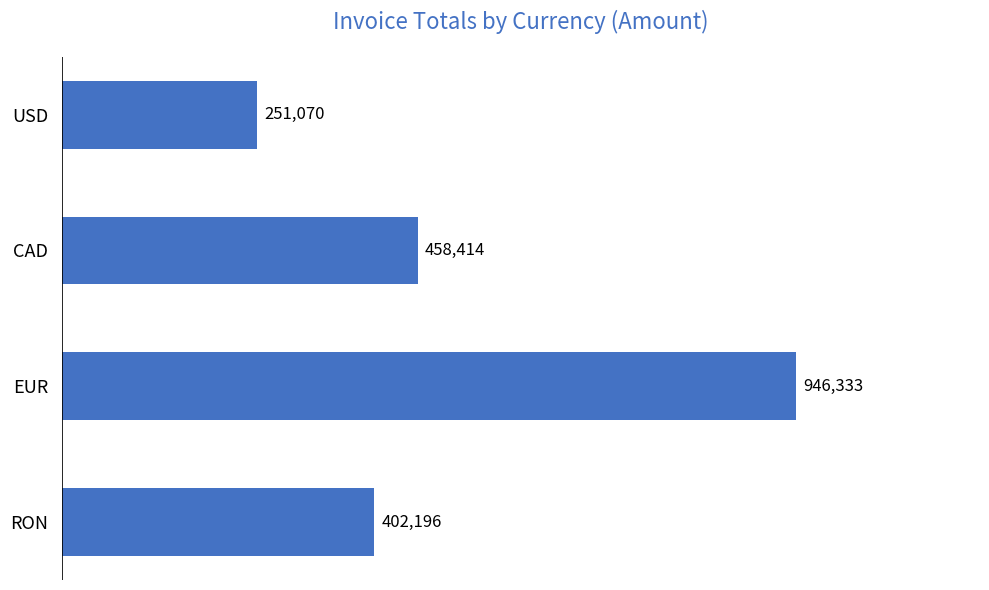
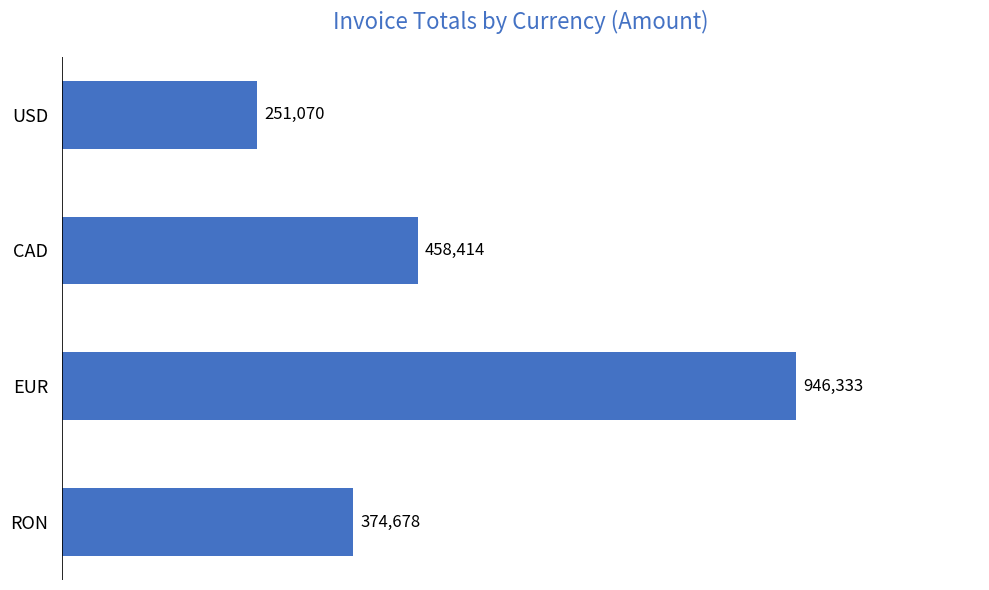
RON: 402,196 -> 374,678
